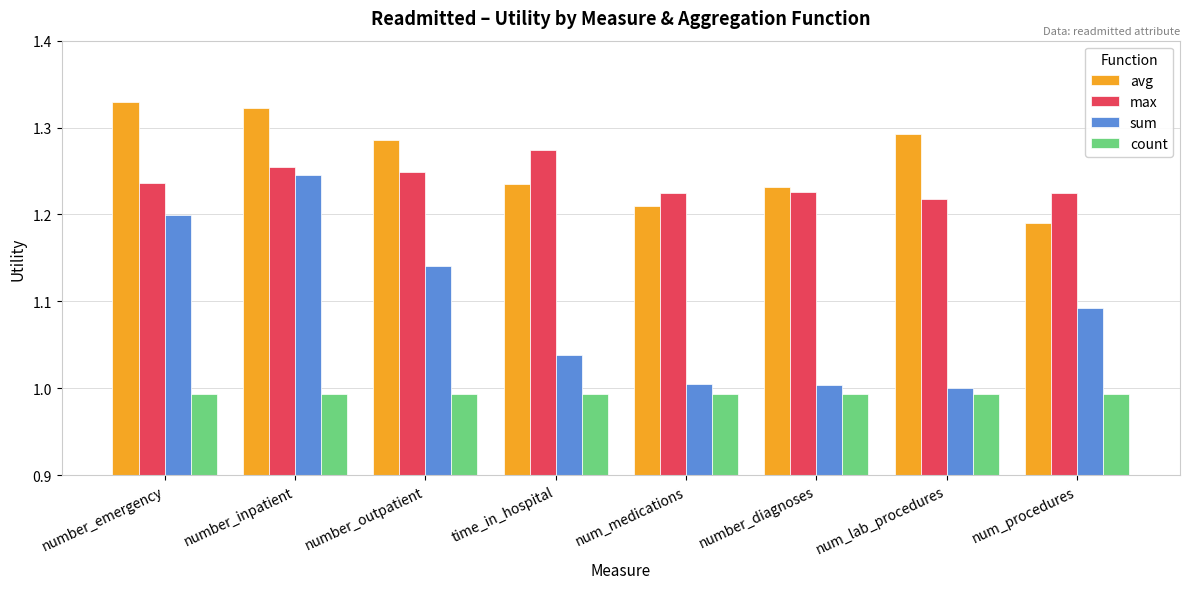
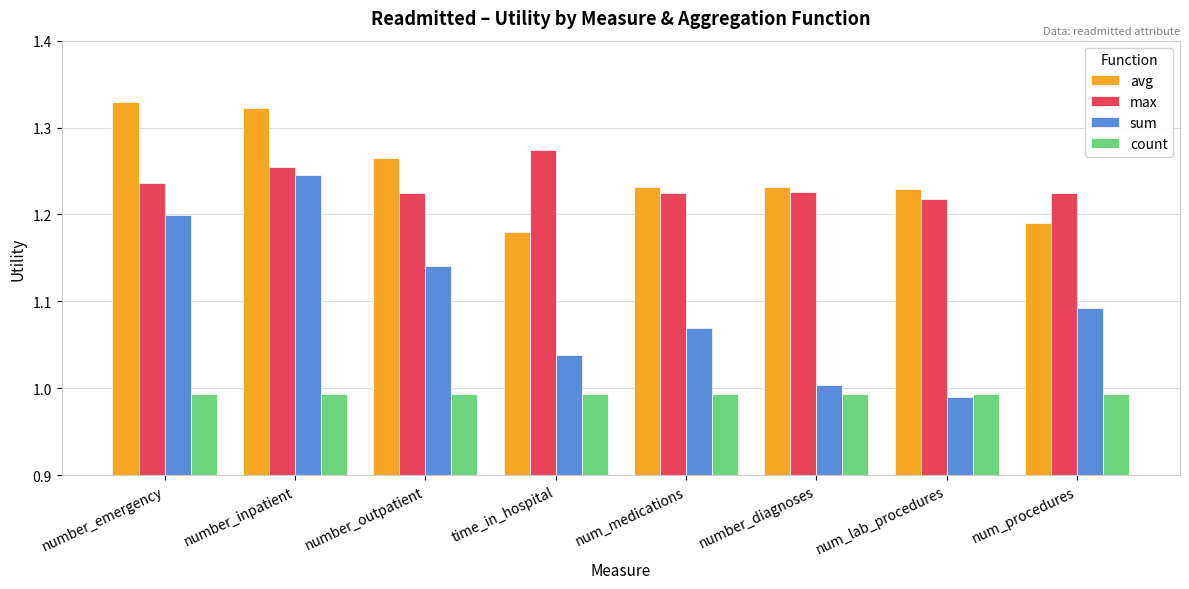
avg, number_outpatient: 1.29 -> 1.27
max, number_outpatient: 1.25 -> 1.22
avg, time_in_hospital: 1.23 -> 1.18
avg, num_medications: 1.21 -> 1.23
sum, num_medications: 1.00 -> 1.07
avg, num_lab_procedures: 1.29 -> 1.23
sum, num_lab_procedures: 1.00 -> 0.99
